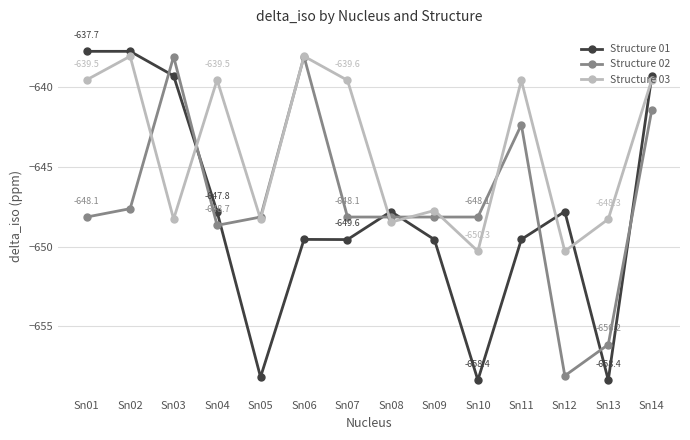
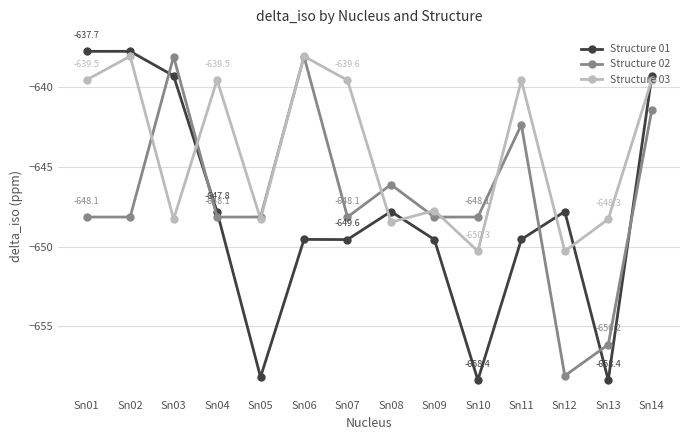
Structure 02, Sn02: -647.6 -> -648.1
Structure 02, Sn04: -648.7 -> -648.1
Structure 02, Sn08: -648.1 -> -646.1
